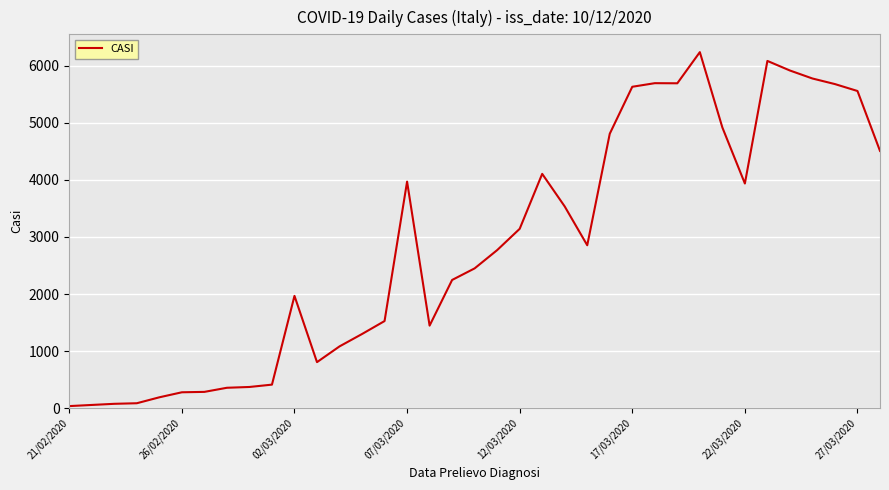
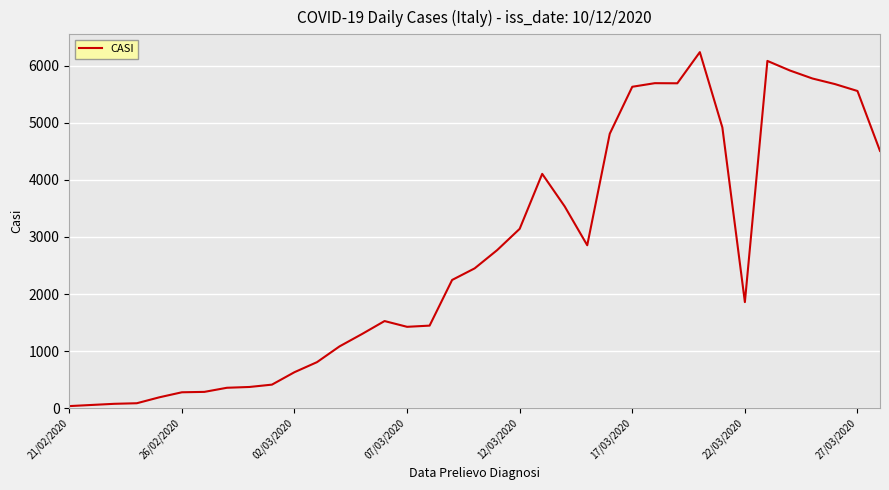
02/03/2020: 2000 -> 600
07/03/2020: 4000 -> 1400
22/03/2020: 3900 -> 1900
